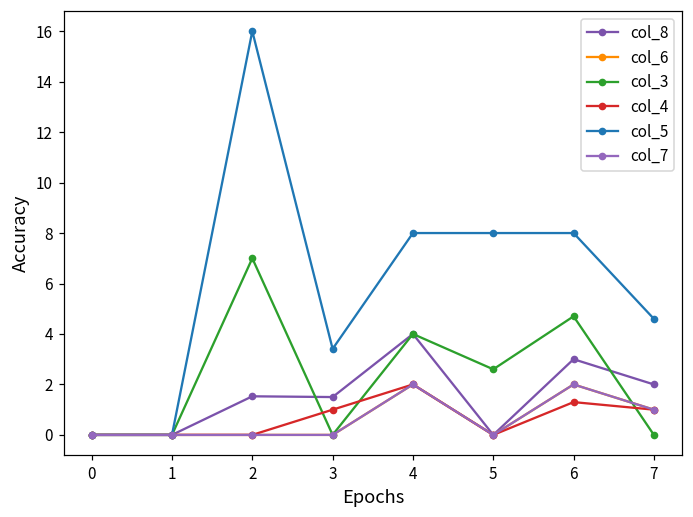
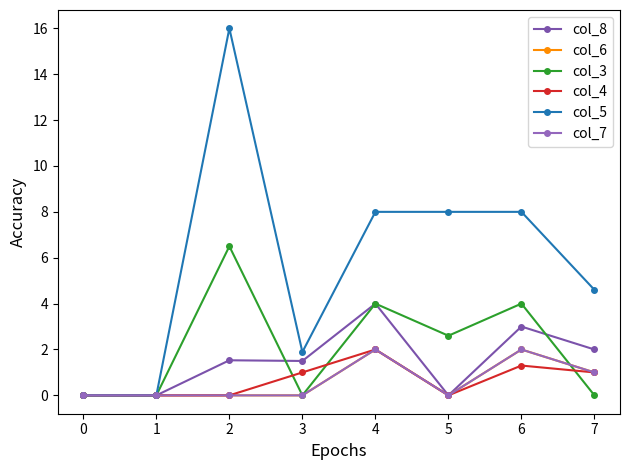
col_3, 2: 7.0 -> 6.5
col_5, 3: 3.4 -> 1.9
col_3, 6: 4.7 -> 4.0
